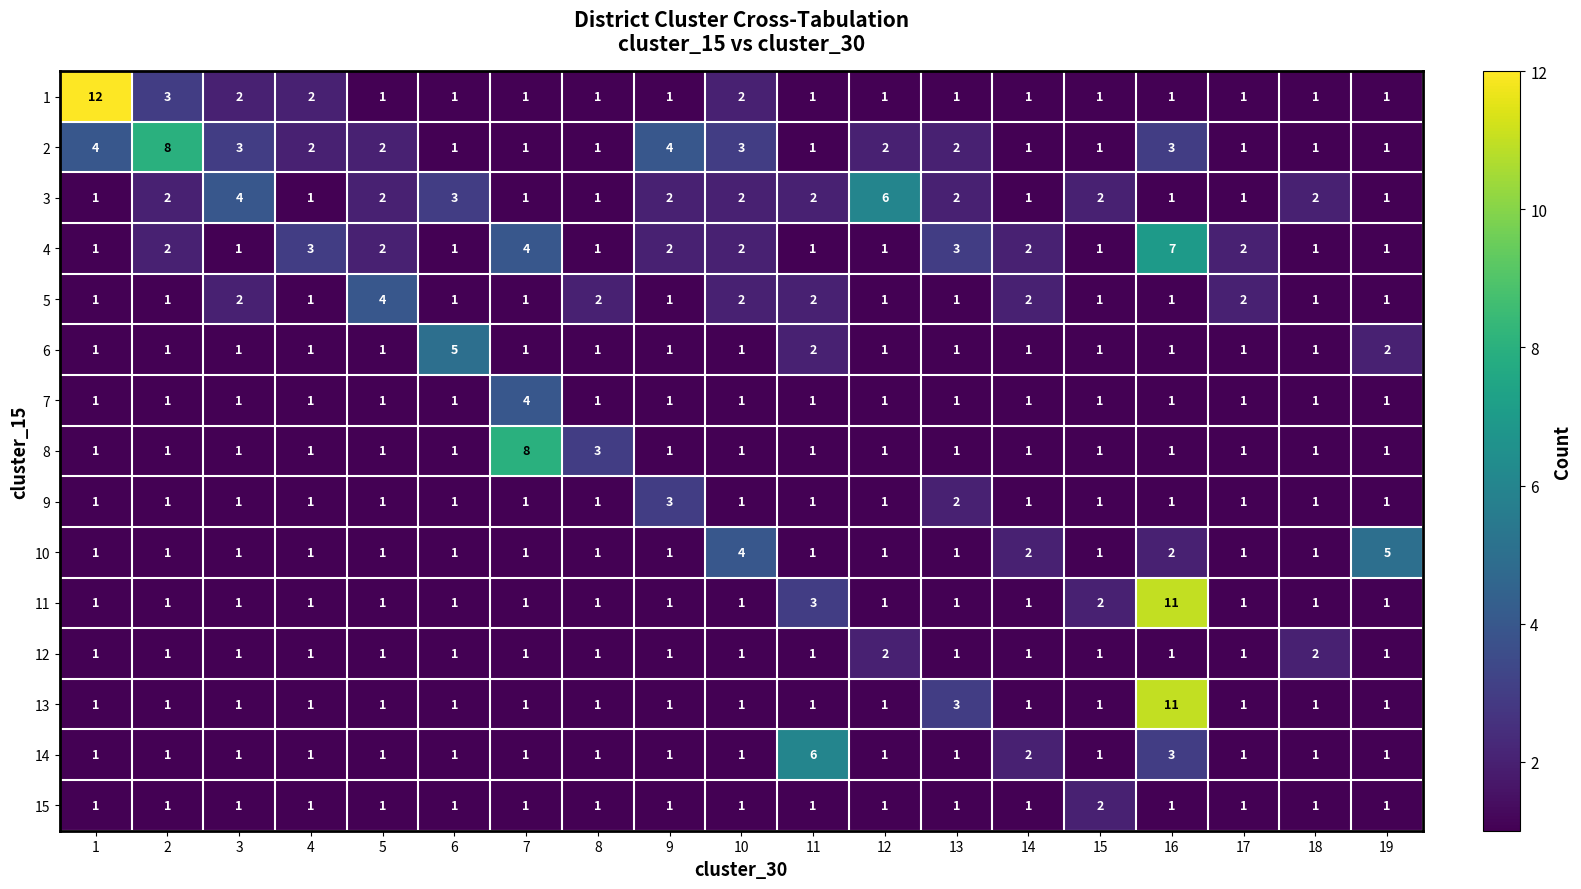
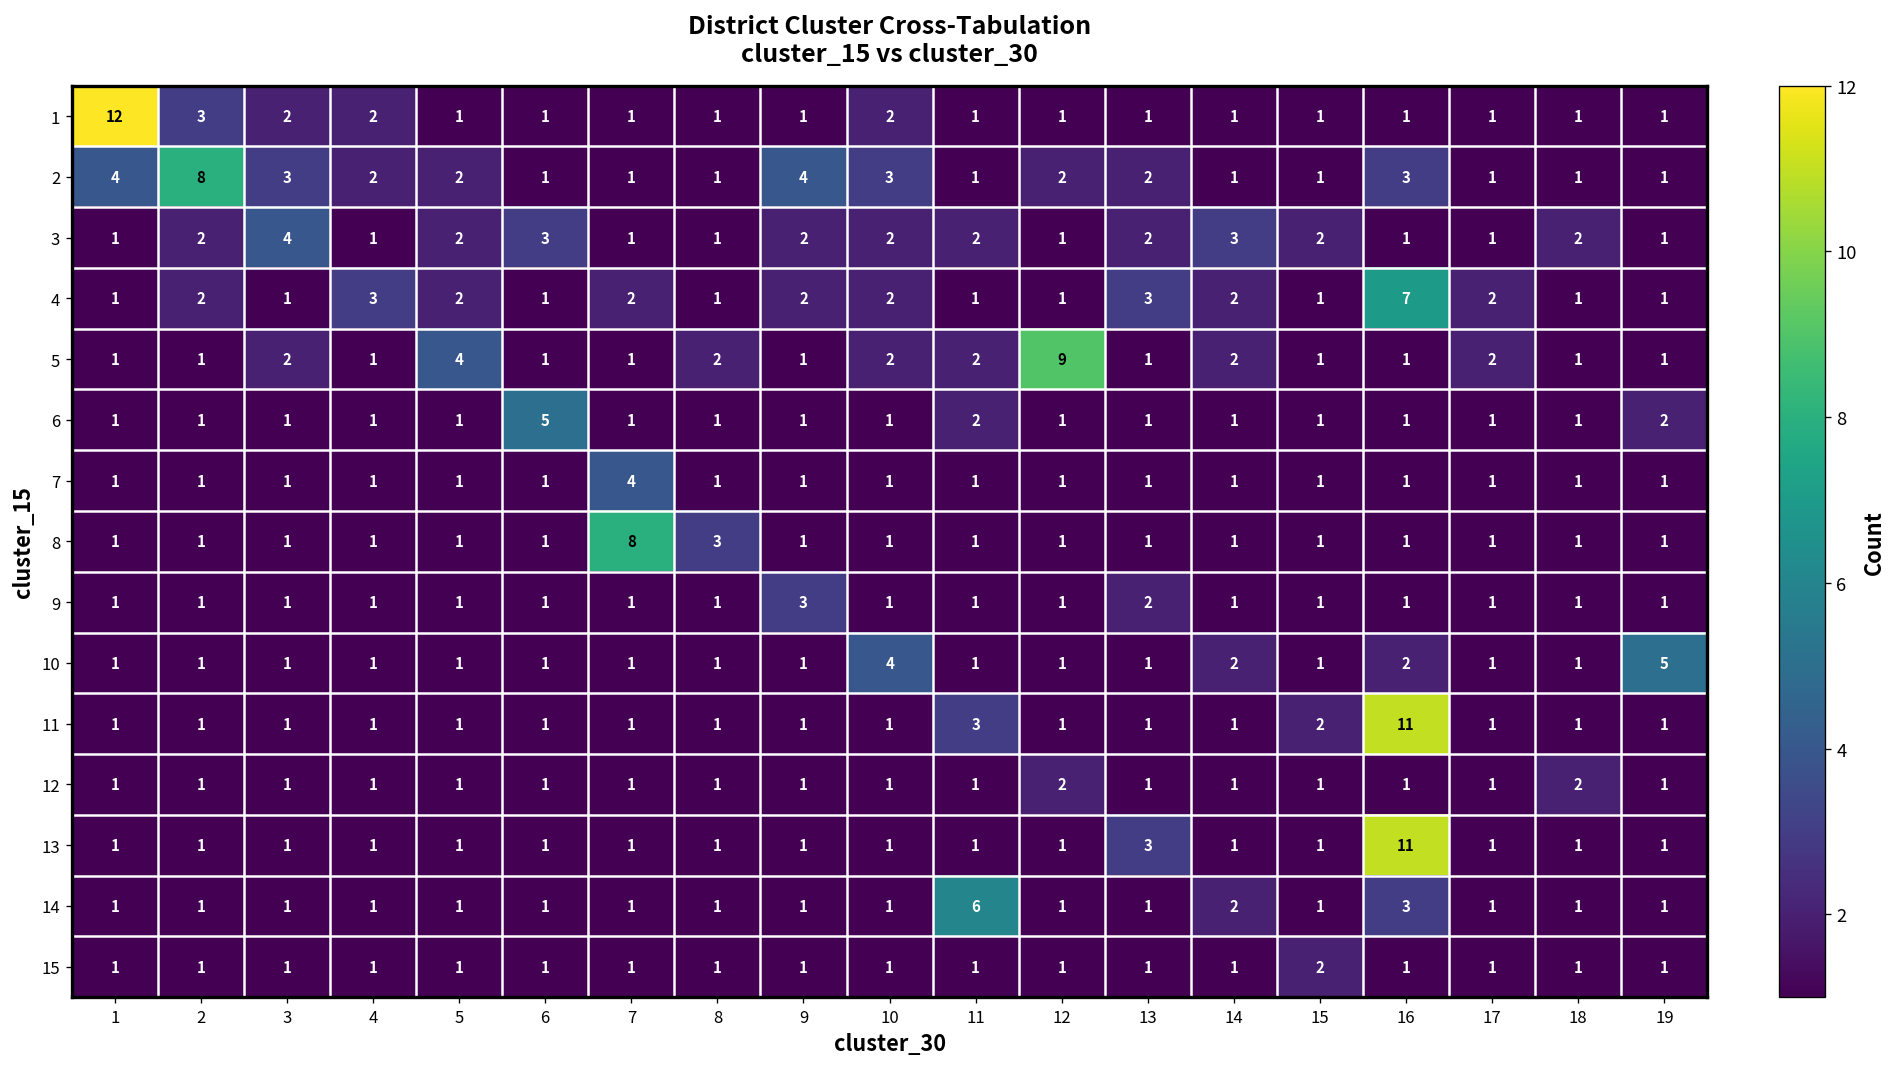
3, 12: 6 -> 1
3, 14: 1 -> 3
4, 7: 4 -> 2
5, 12: 1 -> 9
